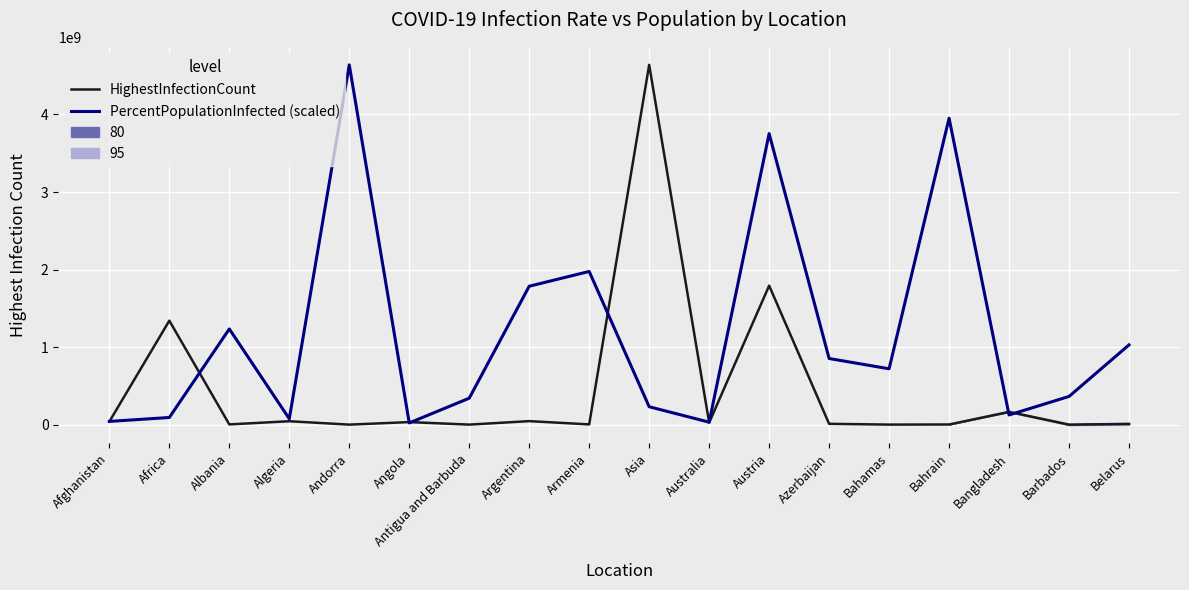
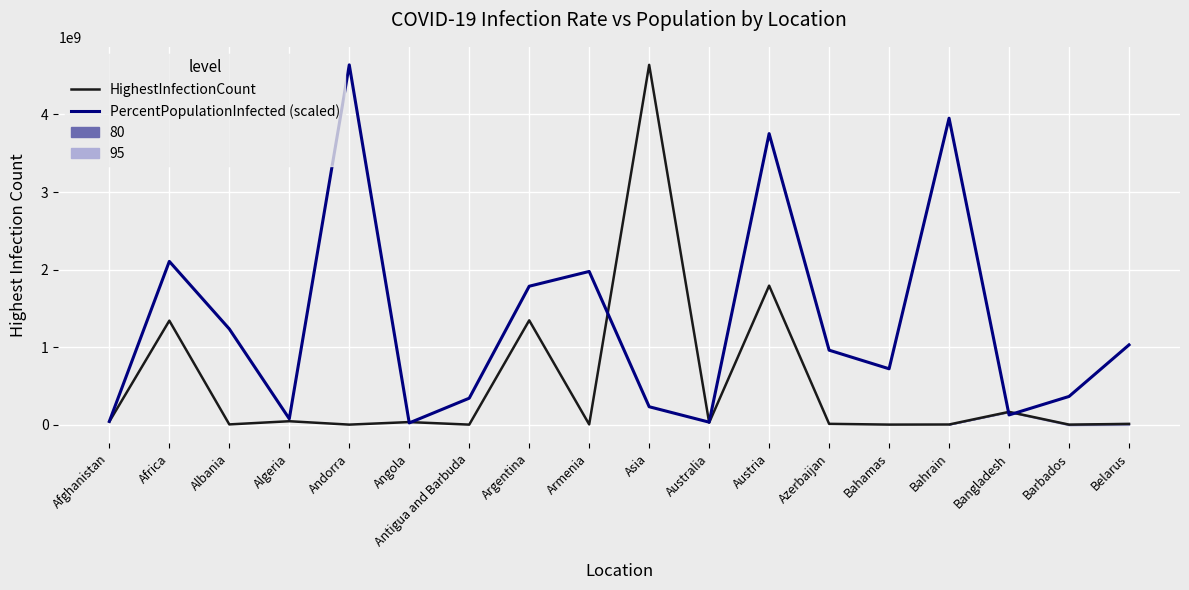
PercentPopulationInfected (scaled), Africa: 100000000 -> 2100000000
HighestInfectionCount, Argentina: 0 -> 1300000000
PercentPopulationInfected (scaled), Azerbaijan: 900000000 -> 1000000000
